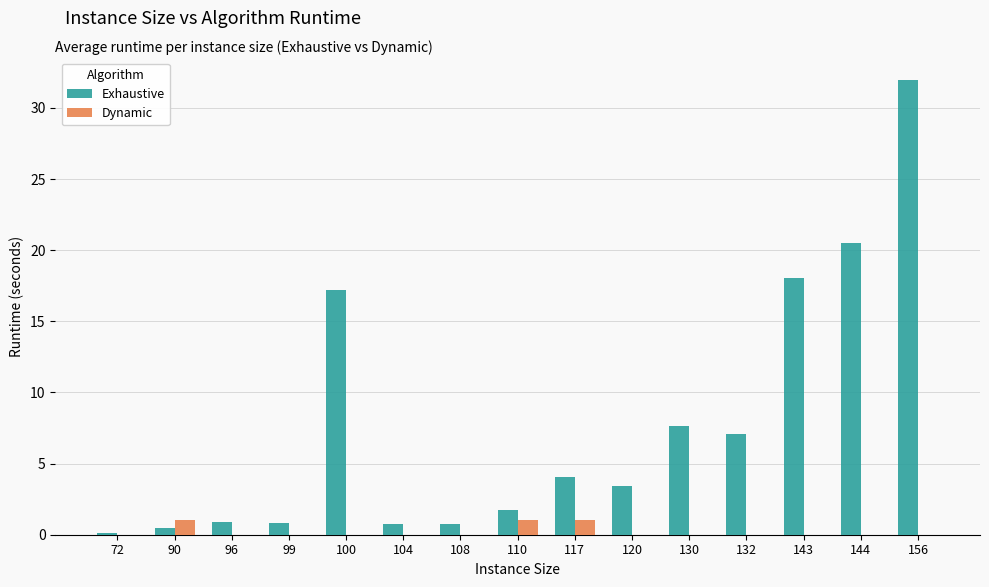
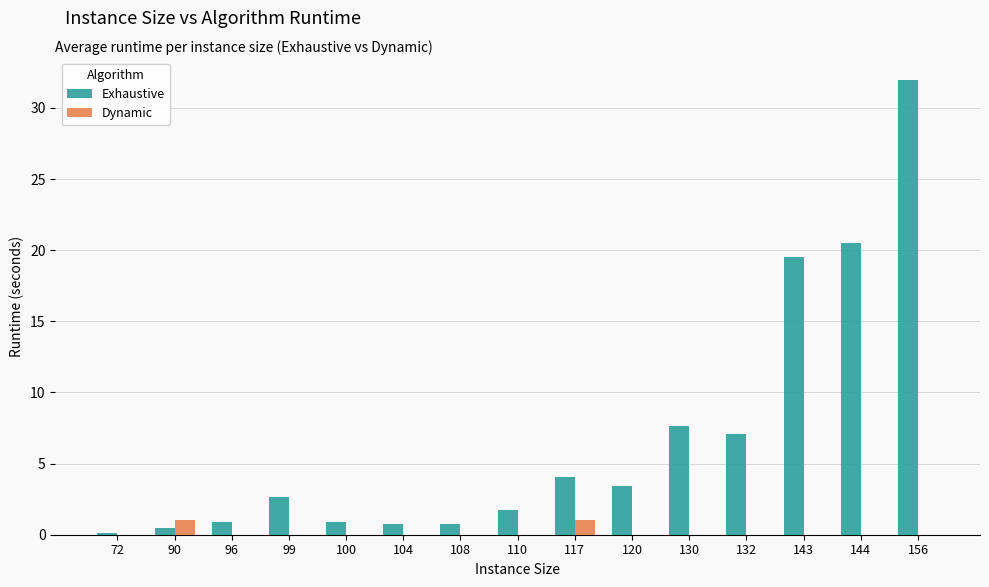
Exhaustive, 99: 0.8 -> 2.7
Exhaustive, 100: 17.2 -> 0.9
Dynamic, 110: 1 -> 0
Exhaustive, 143: 18.1 -> 19.5
